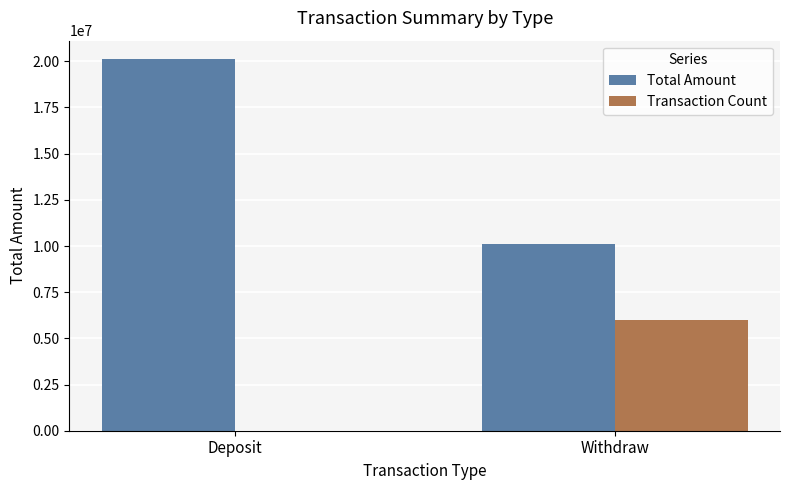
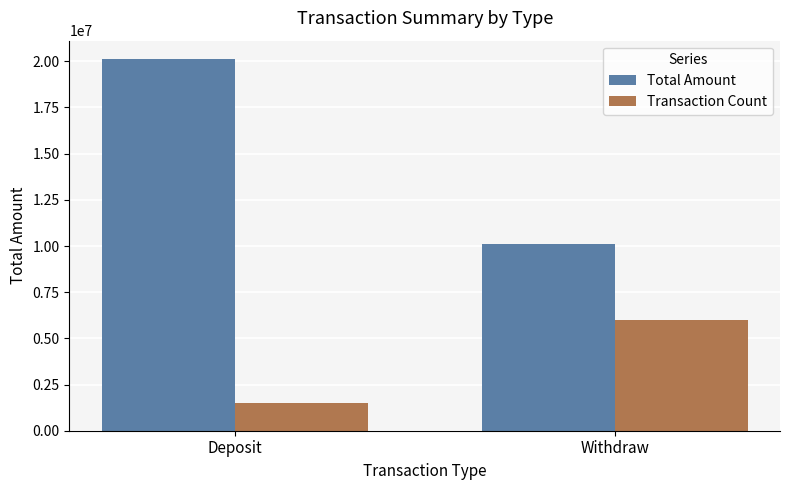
Transaction Count, Deposit: 0 -> 1500000
